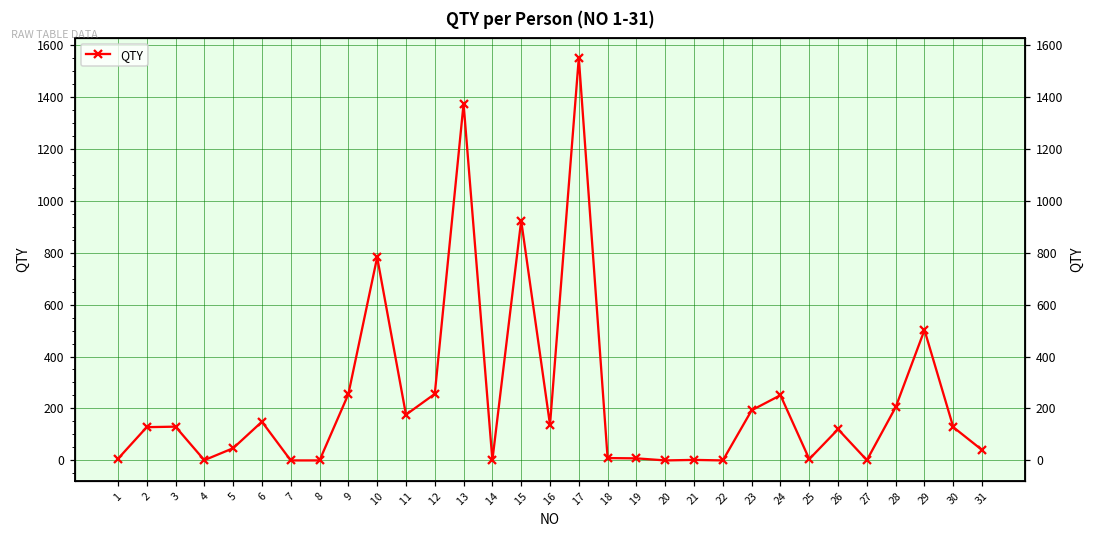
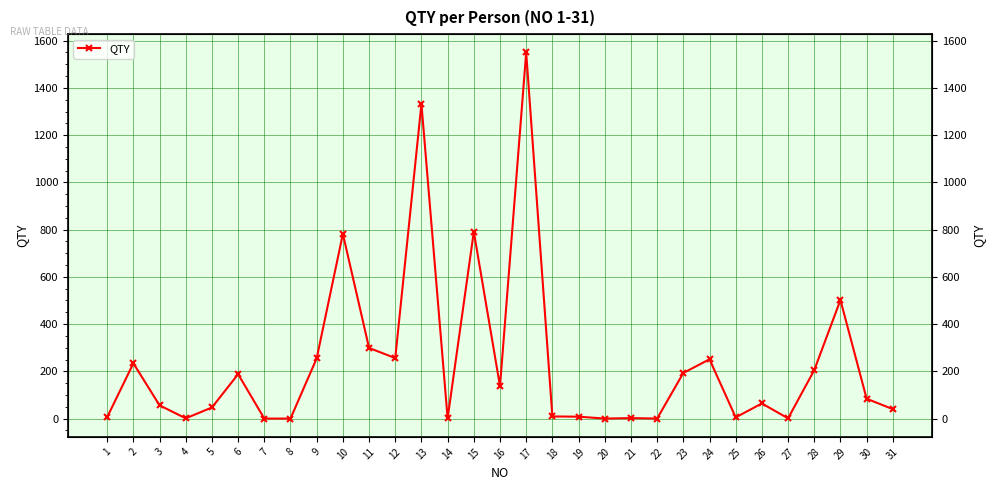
2: 130 -> 230
3: 130 -> 60
6: 150 -> 190
11: 180 -> 300
13: 1370 -> 1330
15: 920 -> 790
26: 120 -> 60
30: 130 -> 80
